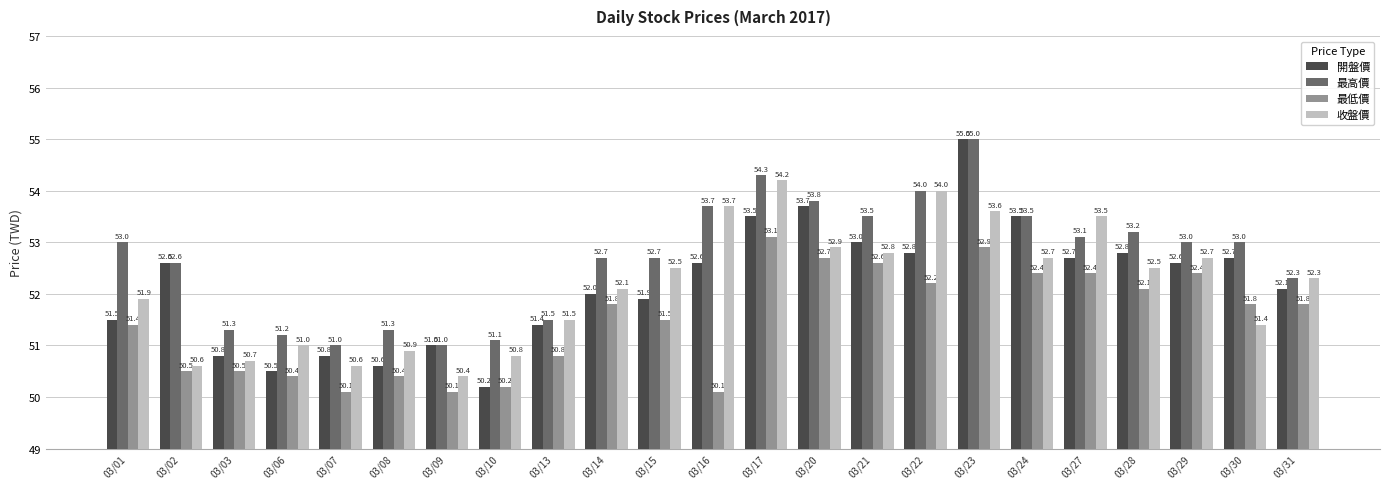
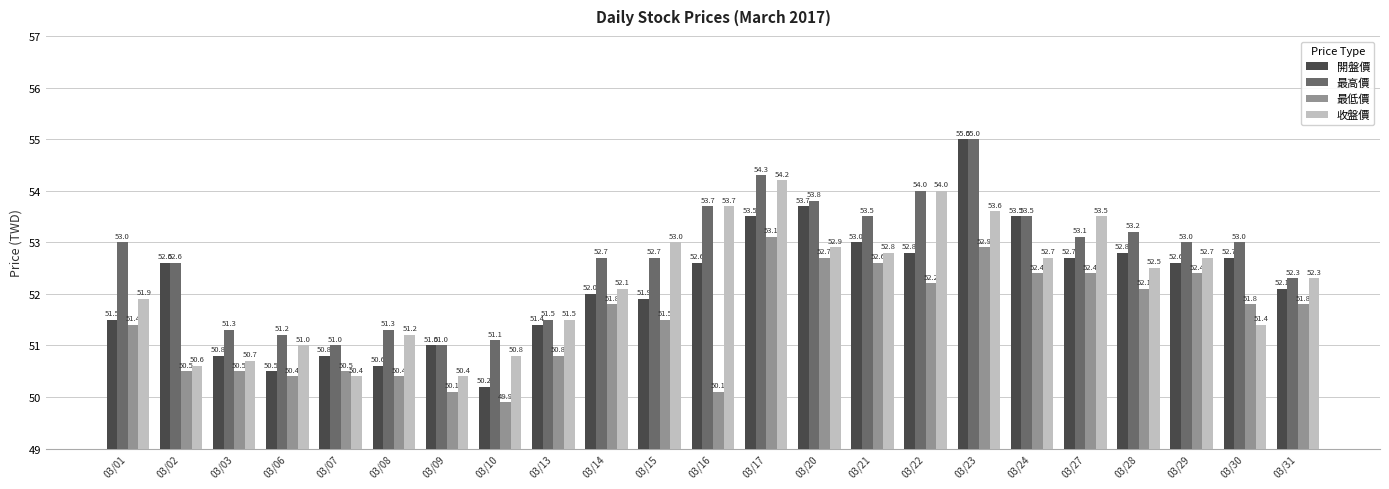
最低價, 03/07: 50.1 -> 50.5
收盤價, 03/07: 50.6 -> 50.4
收盤價, 03/08: 50.9 -> 51.2
最低價, 03/10: 50.2 -> 49.9
收盤價, 03/15: 52.5 -> 53.0
